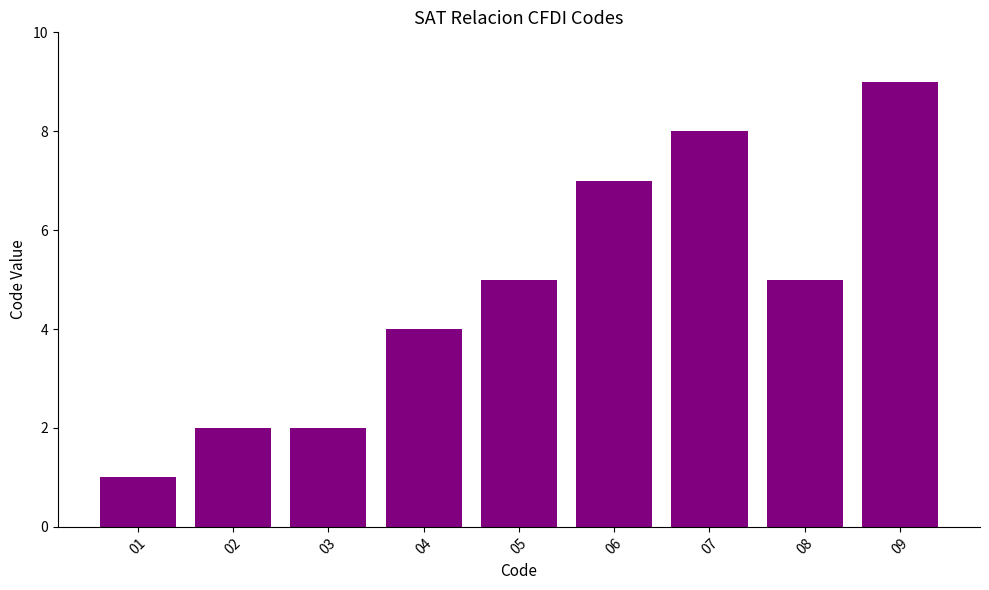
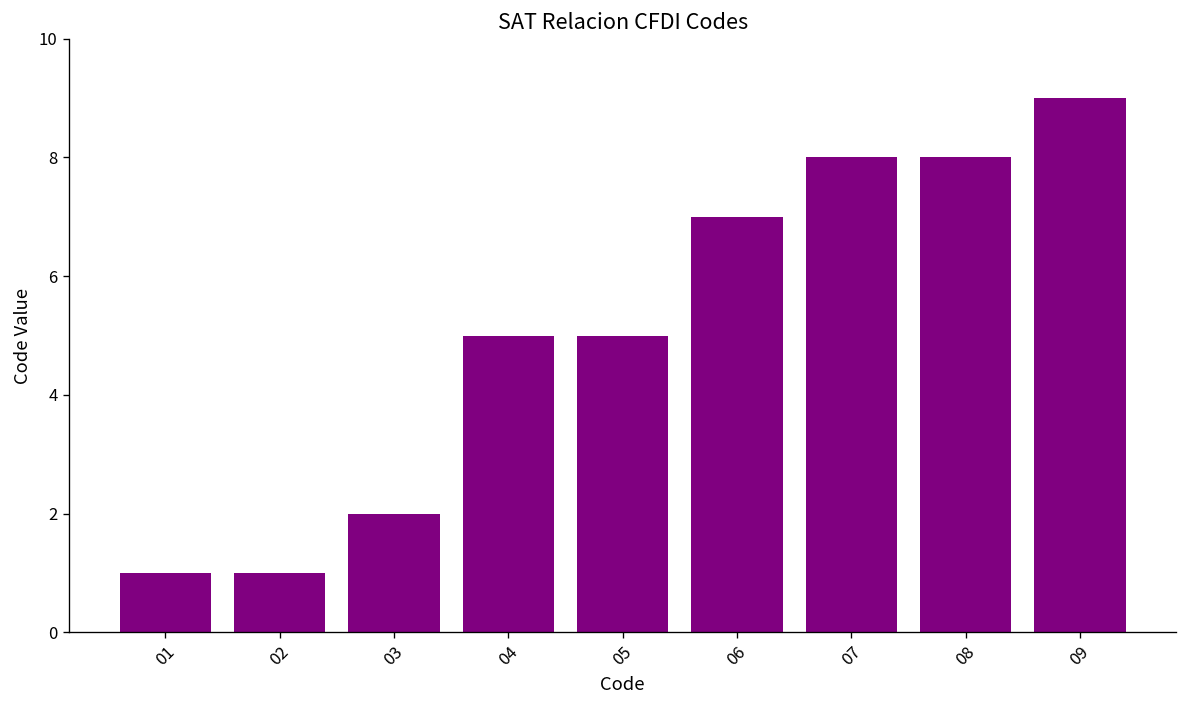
02: 2 -> 1
04: 4 -> 5
08: 5 -> 8
